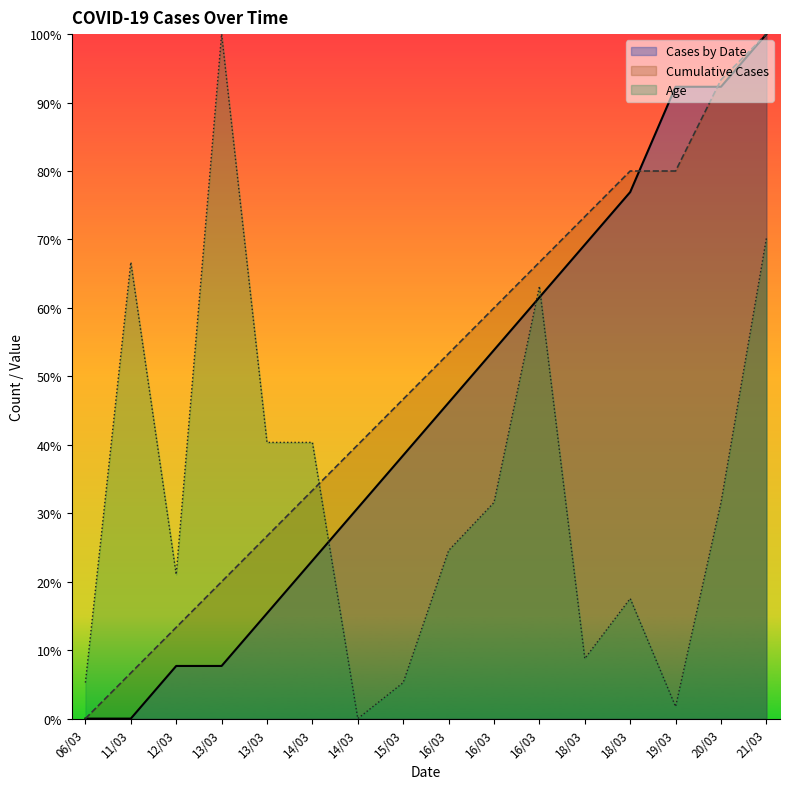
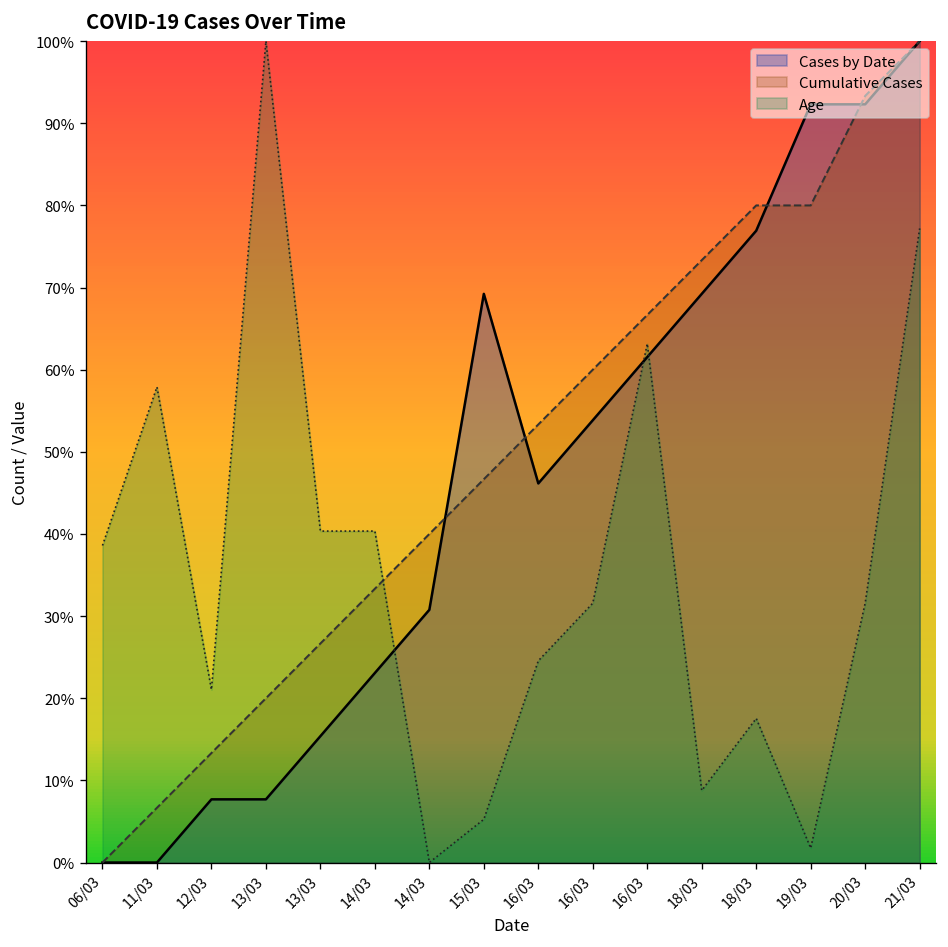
Age, 06/03: 5% -> 39%
Age, 11/03: 67% -> 58%
Cases by Date, 15/03: 38% -> 69%
Age, 21/03: 70% -> 77%
